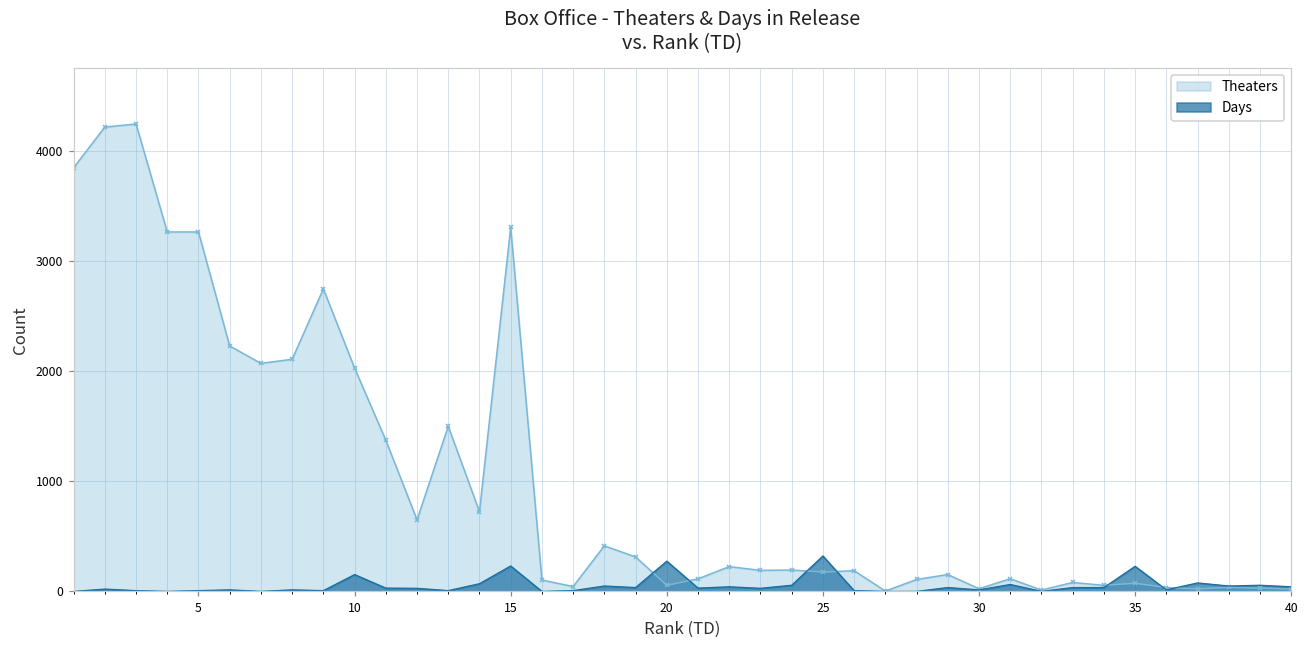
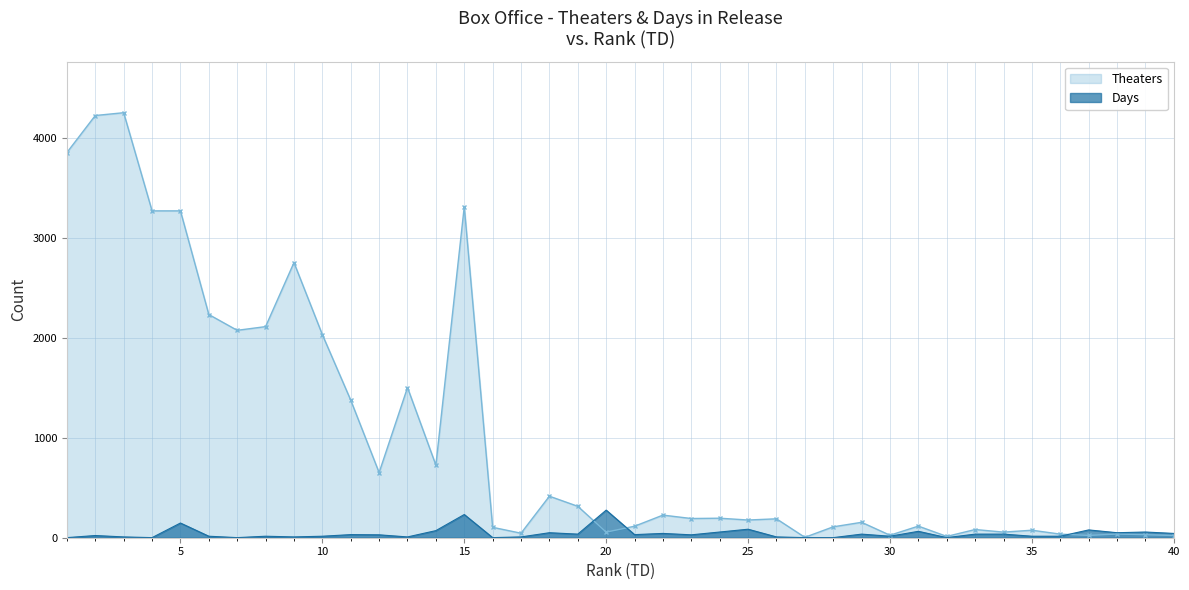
Days, 5: 10 -> 150
Days, 10: 150 -> 20
Days, 25: 320 -> 90
Days, 35: 230 -> 20
